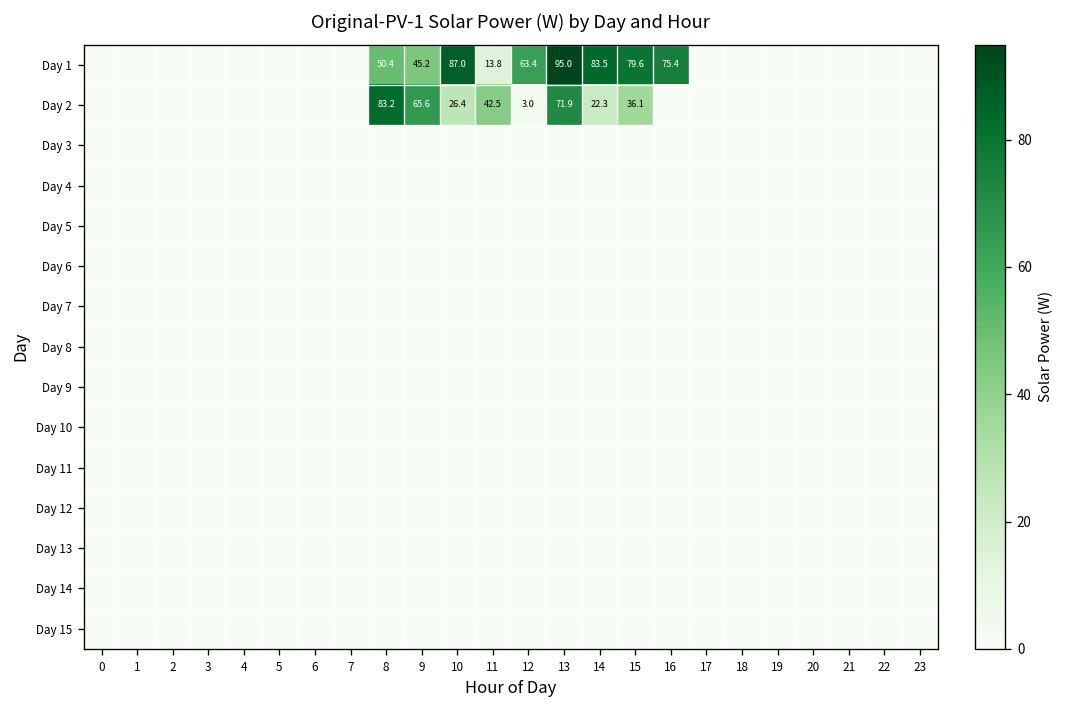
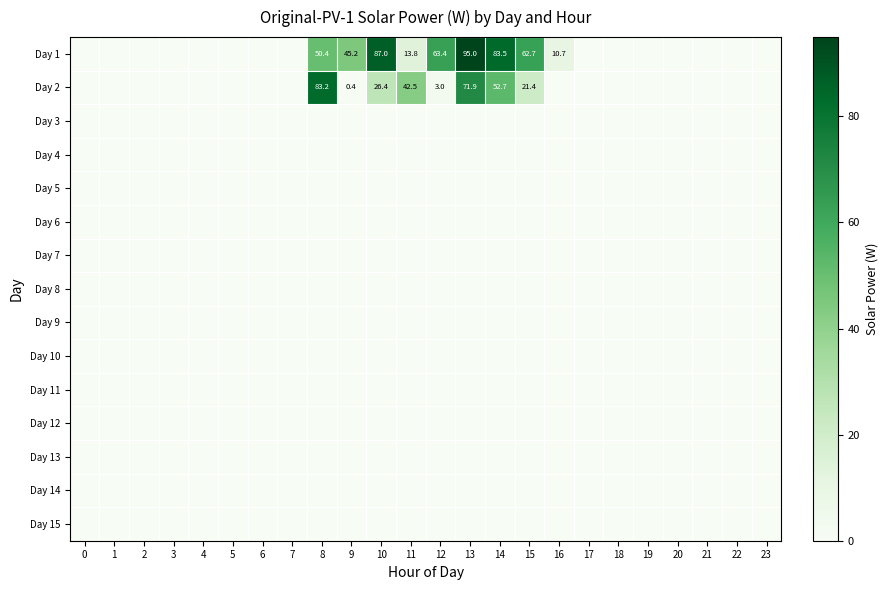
Day 1, 15: 79.6 -> 62.7
Day 1, 16: 75.4 -> 10.7
Day 2, 9: 65.6 -> 0.4
Day 2, 14: 22.3 -> 52.7
Day 2, 15: 36.1 -> 21.4
